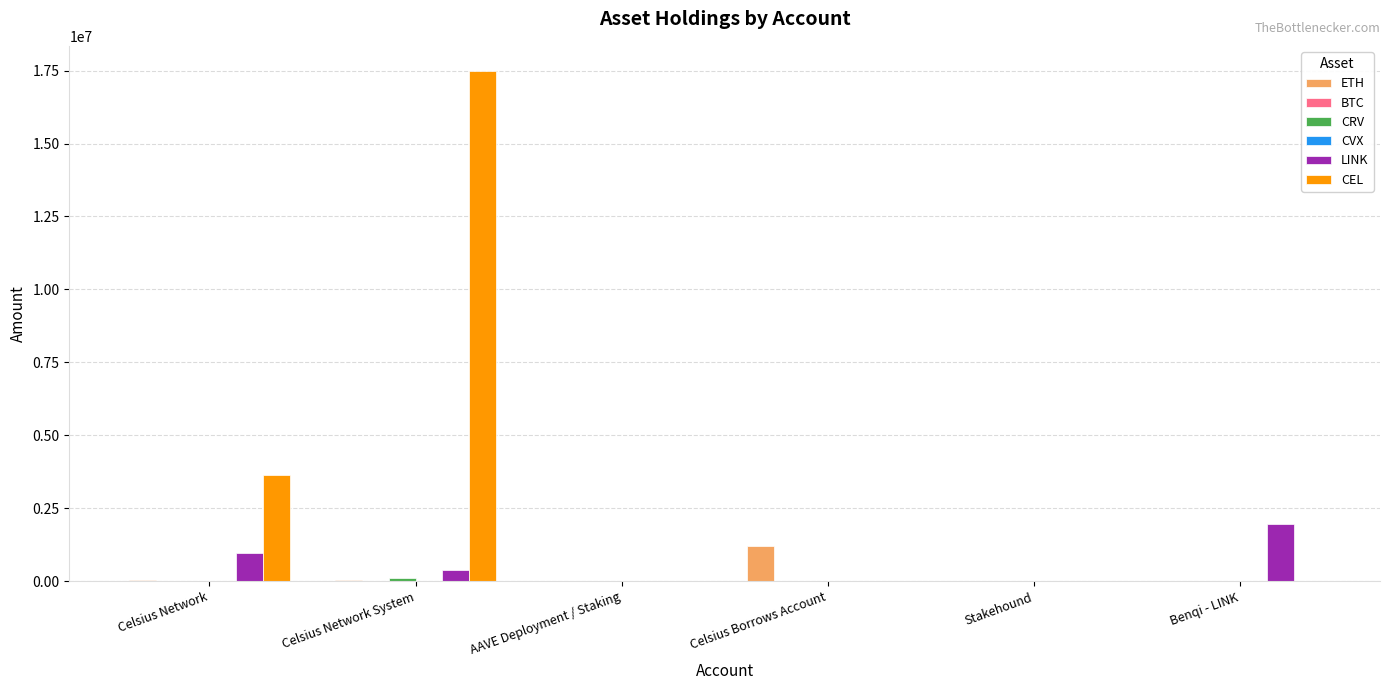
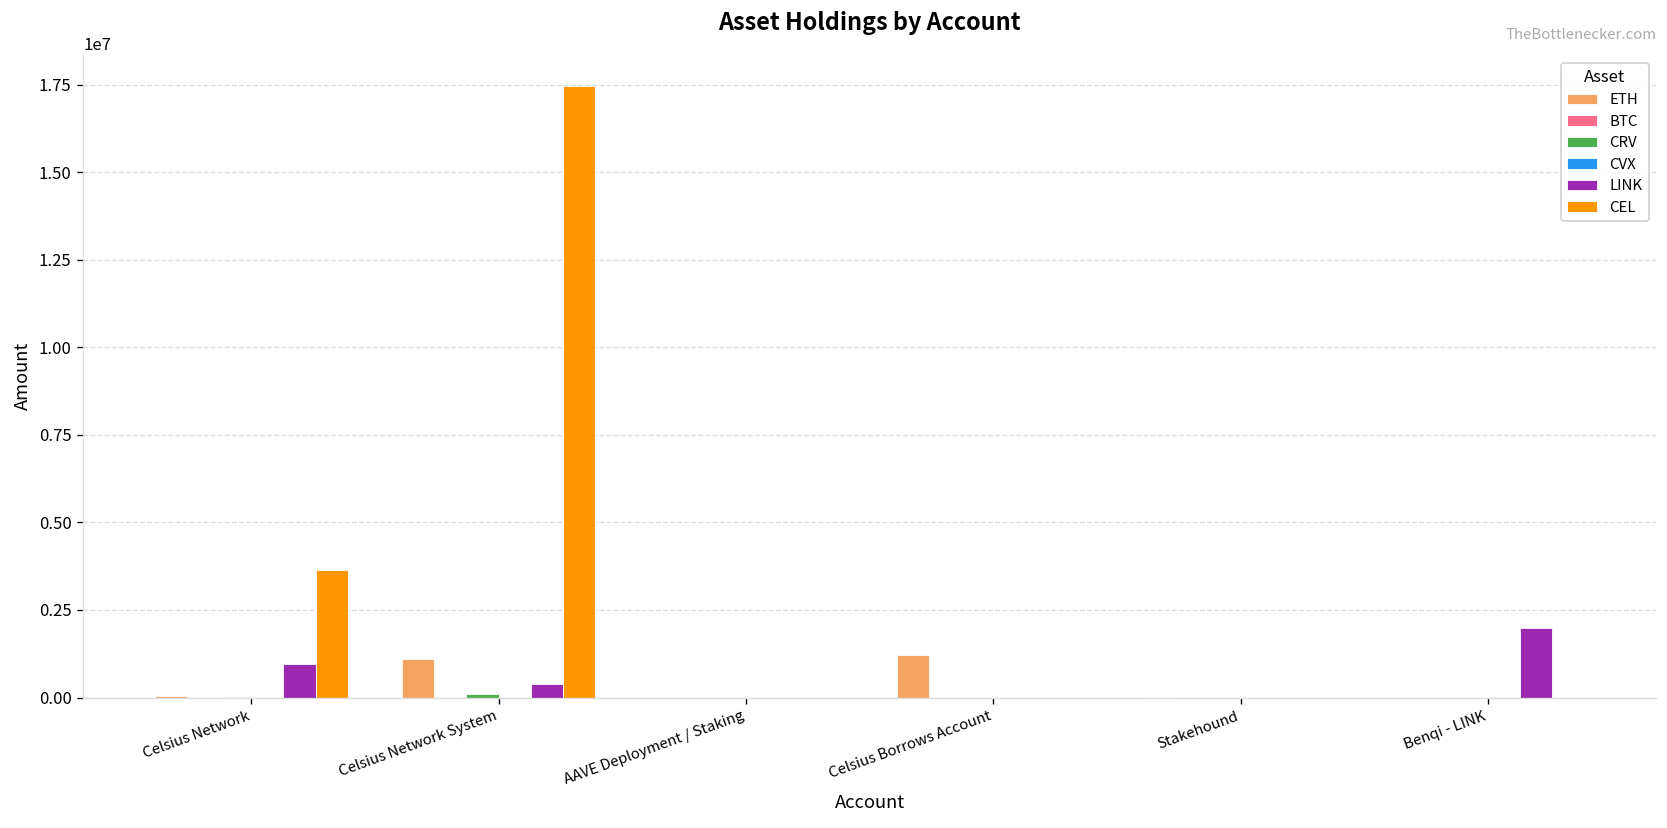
ETH, Celsius Network System: 0 -> 1100000
